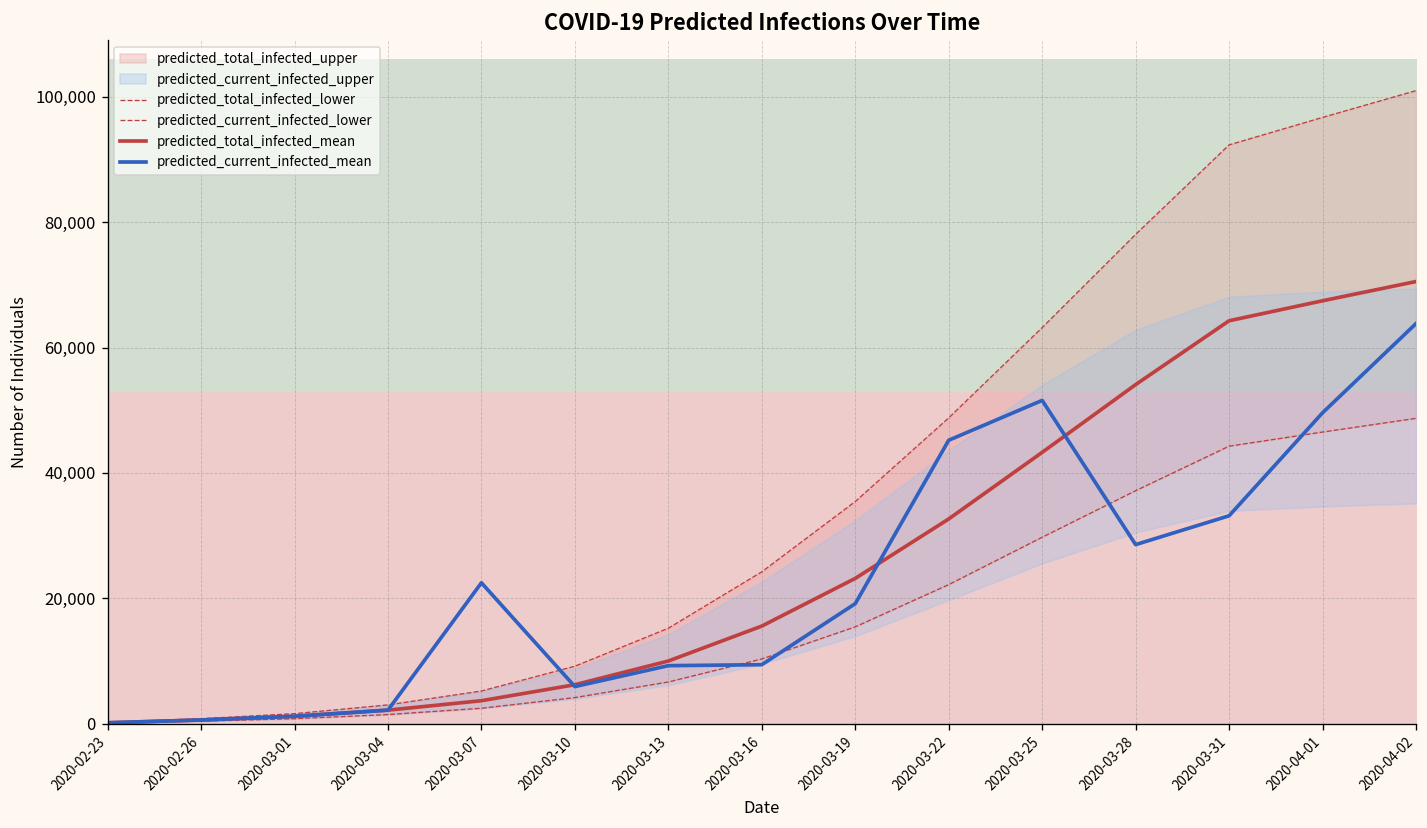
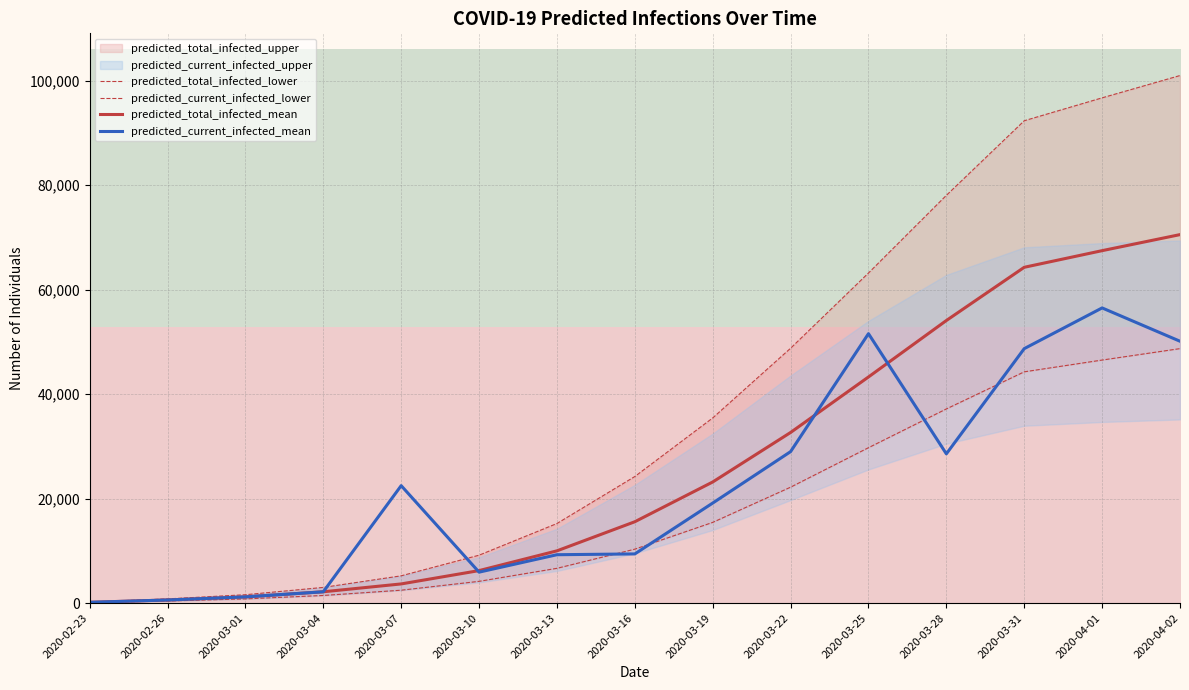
predicted_current_infected_mean, 2020-03-22: 45,000 -> 29,000
predicted_current_infected_mean, 2020-03-31: 33,000 -> 49,000
predicted_current_infected_mean, 2020-04-01: 50,000 -> 56,000
predicted_current_infected_mean, 2020-04-02: 64,000 -> 50,000
